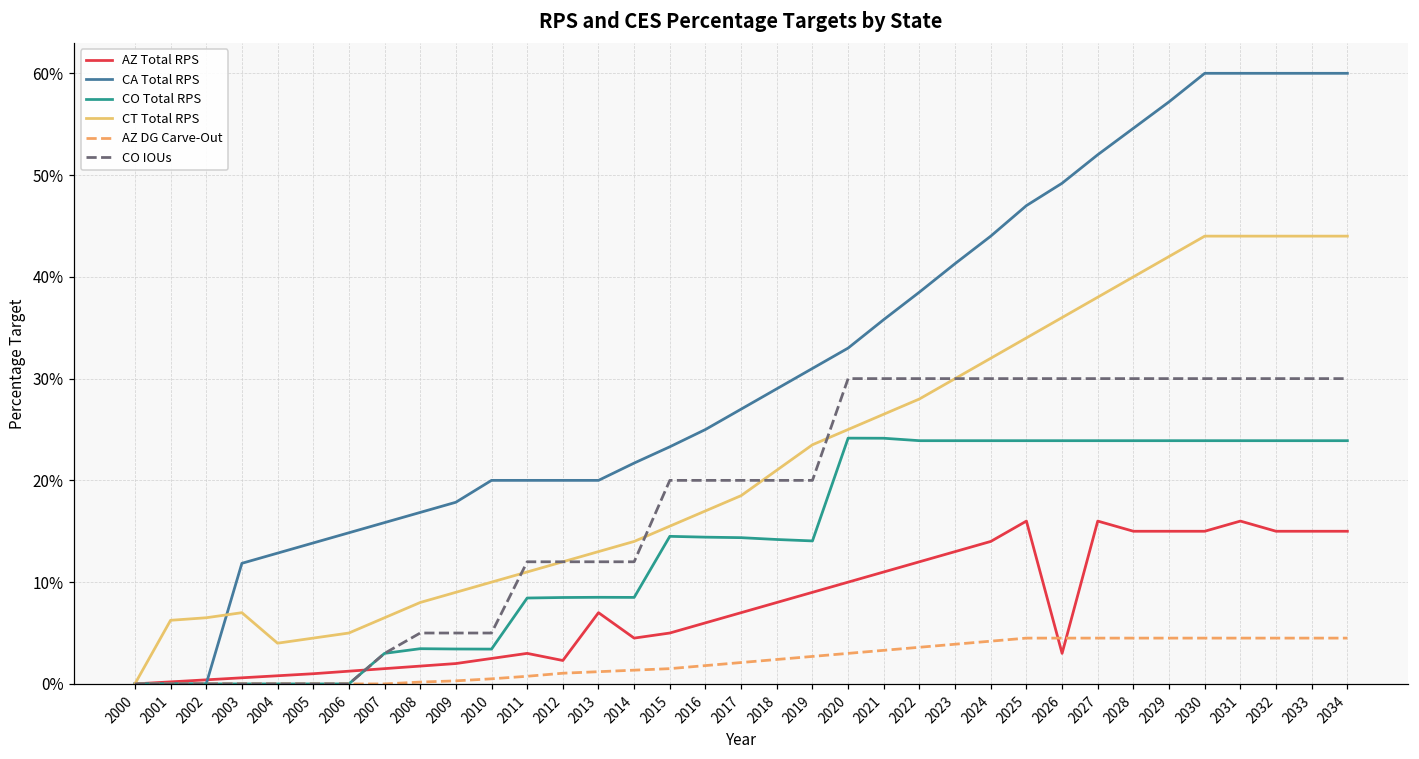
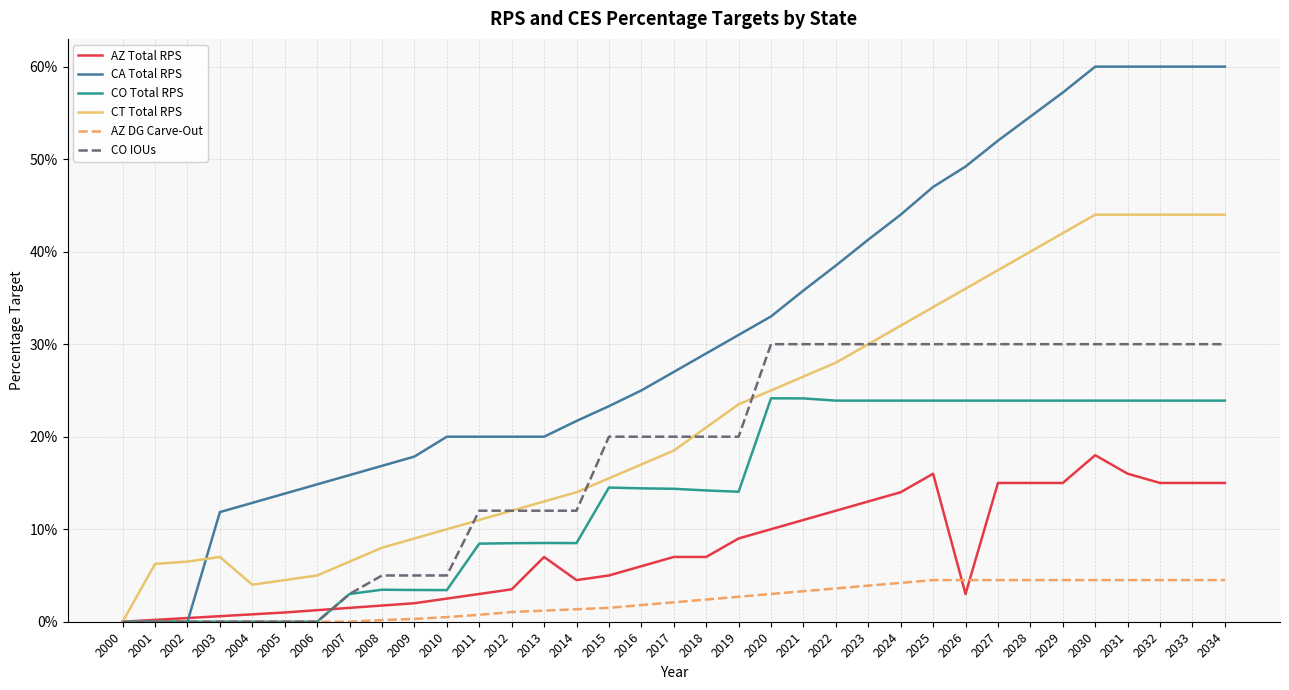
AZ Total RPS, 2012: 2% -> 4%
AZ Total RPS, 2018: 8% -> 7%
AZ Total RPS, 2027: 16% -> 15%
AZ Total RPS, 2030: 15% -> 18%
